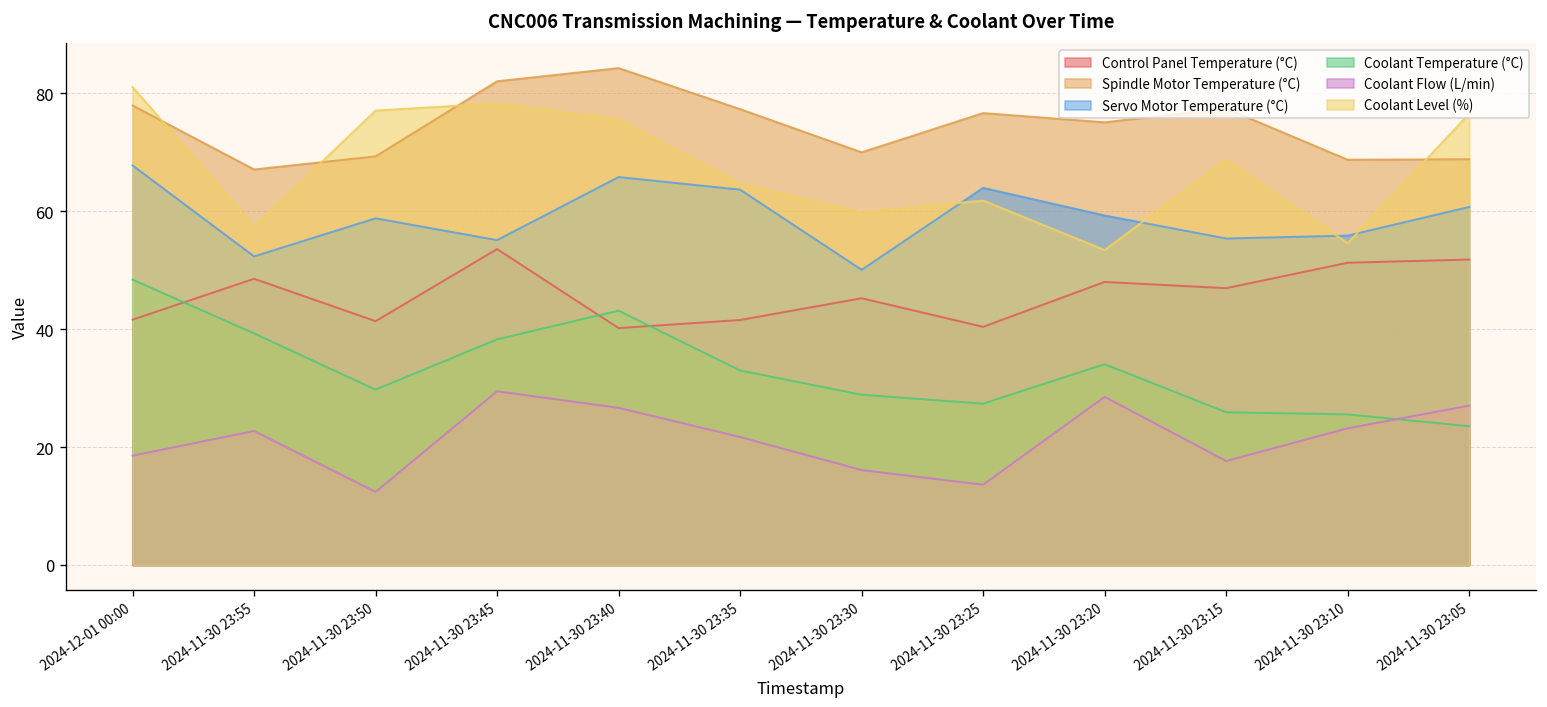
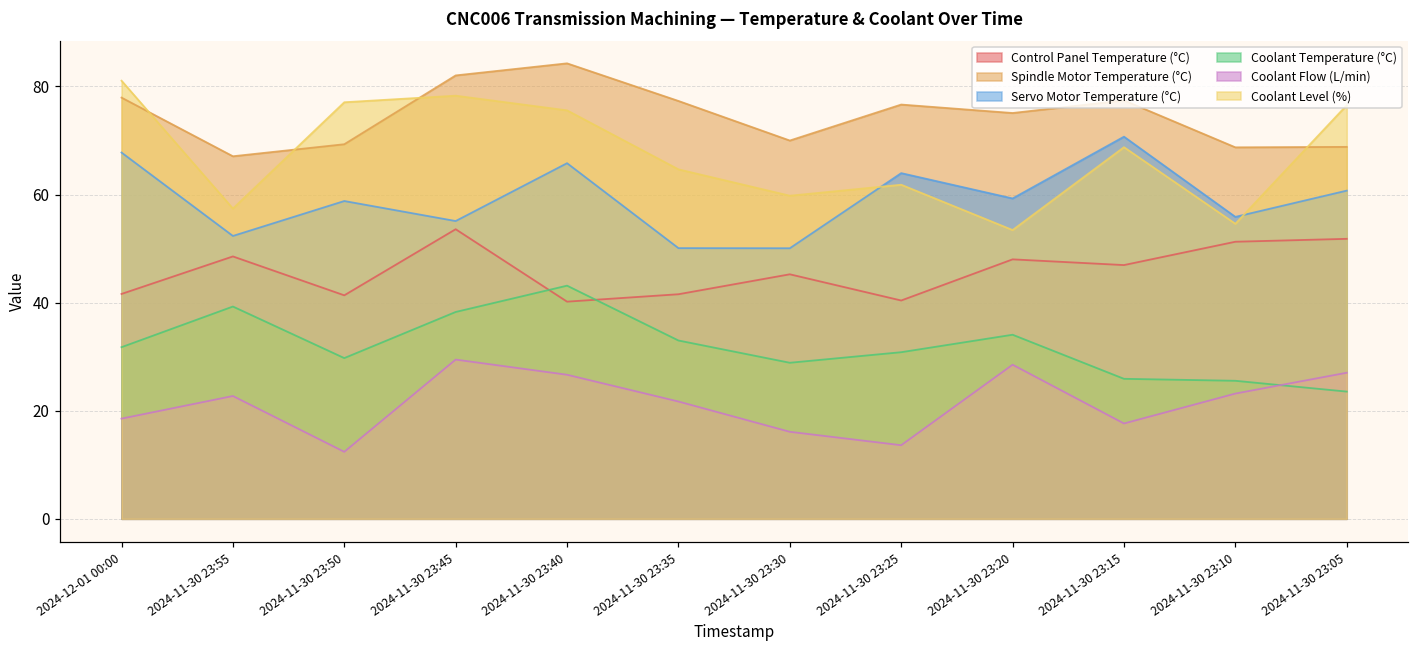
Coolant Temperature (°C), 2024-12-01 00:00: 48 -> 32
Servo Motor Temperature (°C), 2024-11-30 23:35: 64 -> 50
Coolant Temperature (°C), 2024-11-30 23:25: 27 -> 31
Servo Motor Temperature (°C), 2024-11-30 23:15: 55 -> 71
